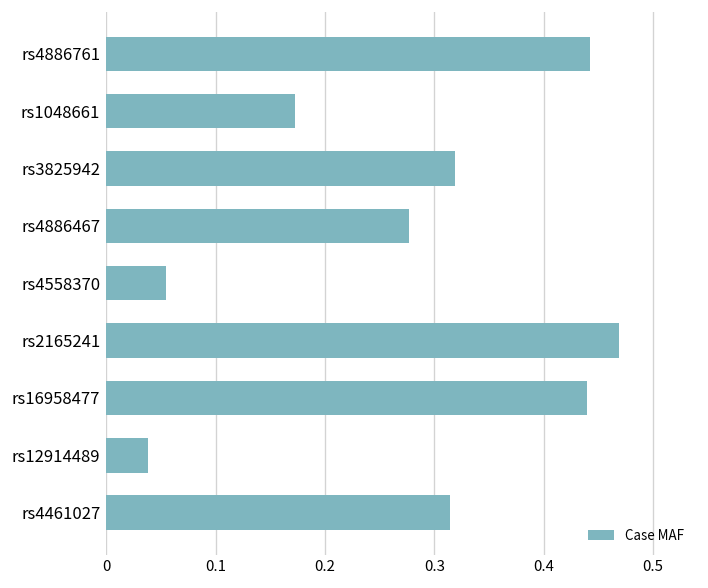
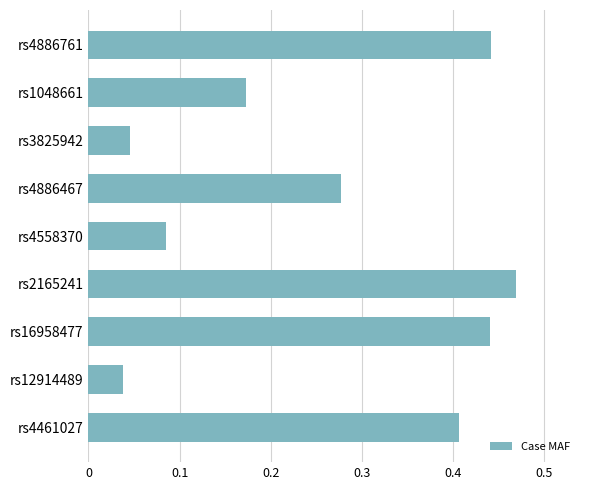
rs3825942: 0.32 -> 0.05
rs4558370: 0.05 -> 0.08
rs4461027: 0.31 -> 0.41
